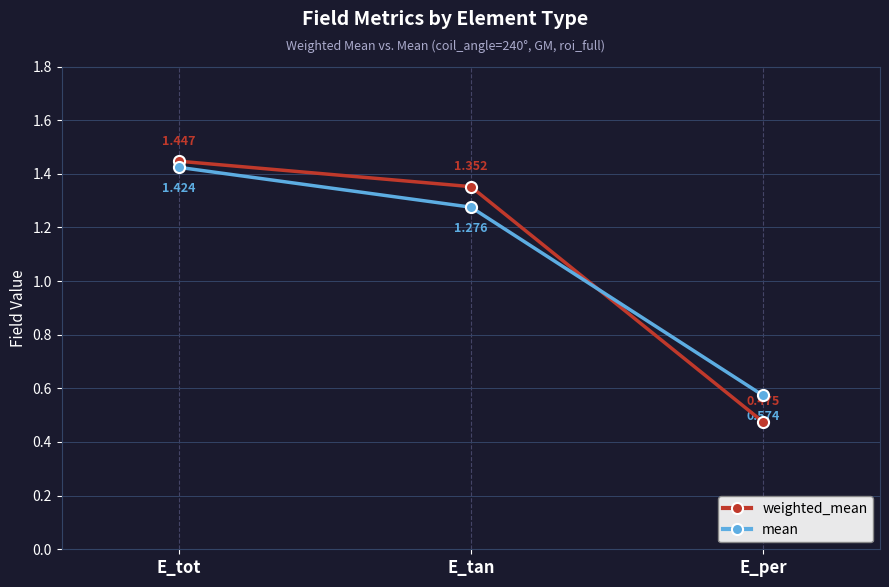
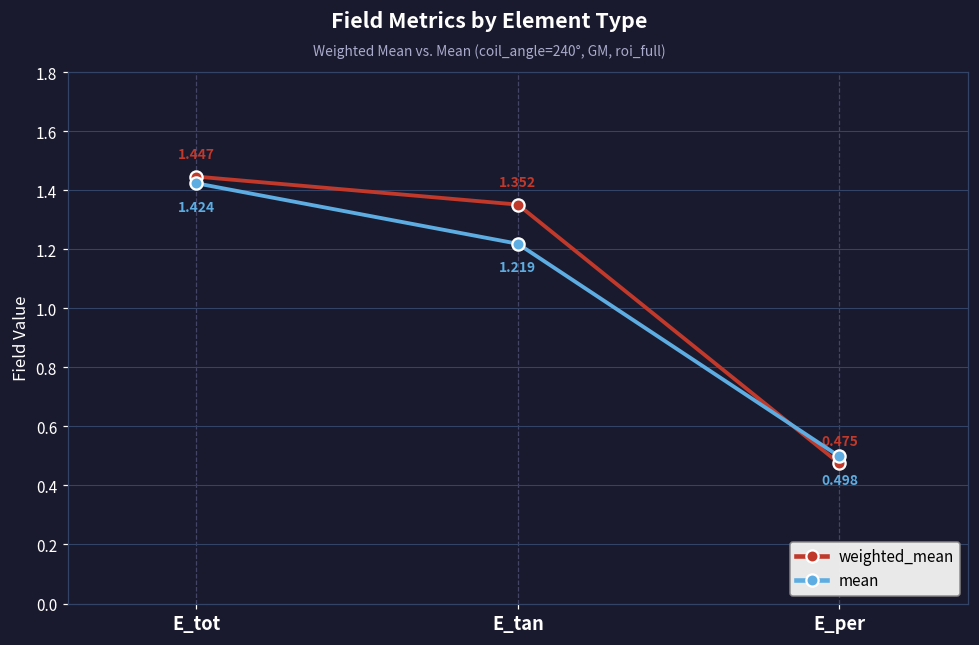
mean, E_tan: 1.276 -> 1.219
mean, E_per: 0.574 -> 0.498
